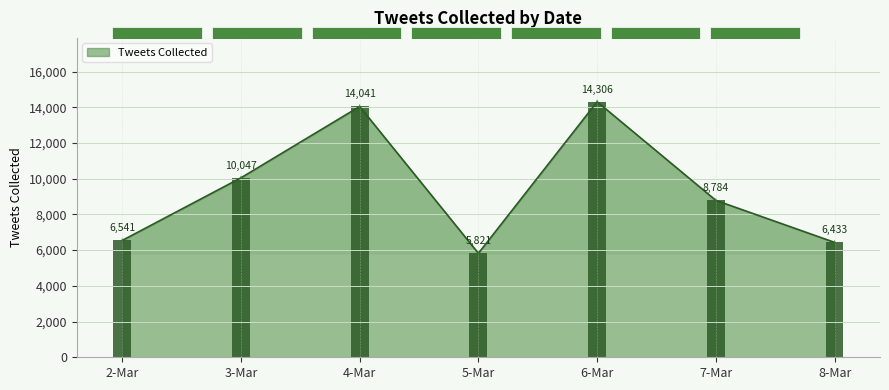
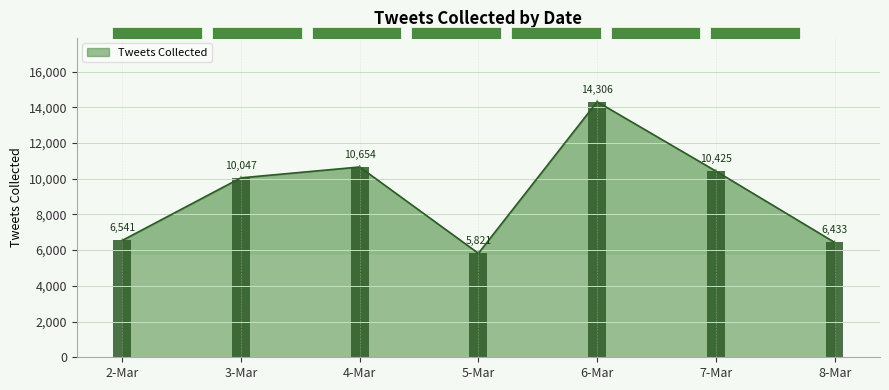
Tweets Collected by Date, 4-Mar: 14,041 -> 10,654
Tweets Collected by Date, 7-Mar: 8,784 -> 10,425
